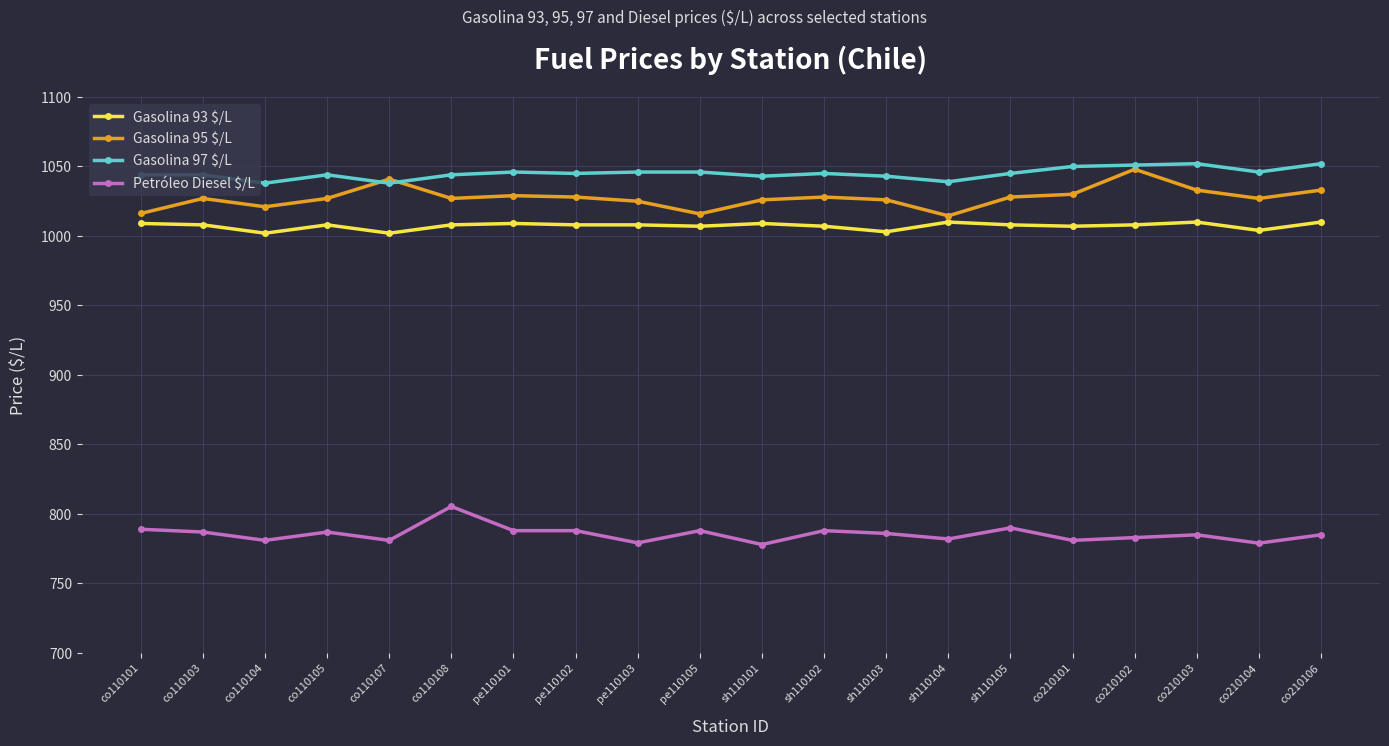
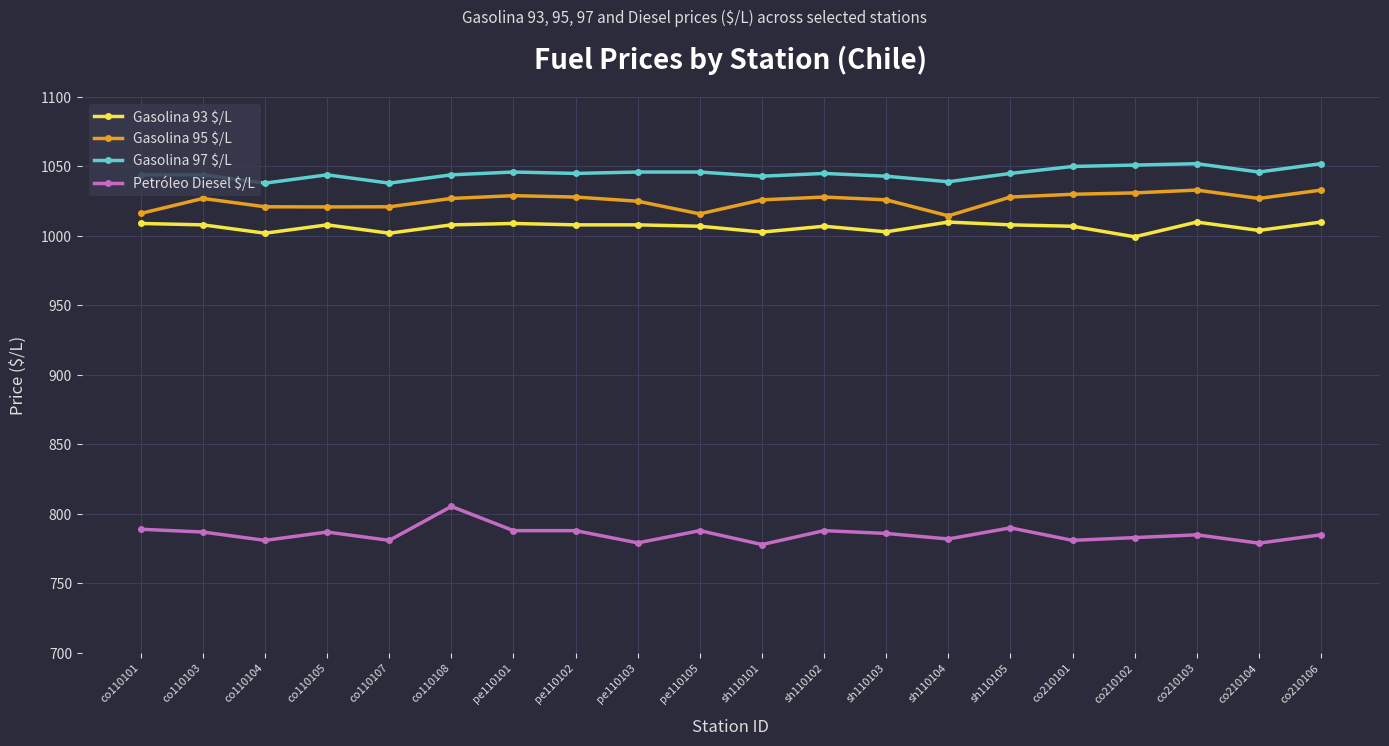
Gasolina 95 $/L, co110105: 1027 -> 1021
Gasolina 95 $/L, co110107: 1041 -> 1021
Gasolina 93 $/L, sh110101: 1009 -> 1003
Gasolina 93 $/L, co210102: 1008 -> 999
Gasolina 95 $/L, co210102: 1048 -> 1031
